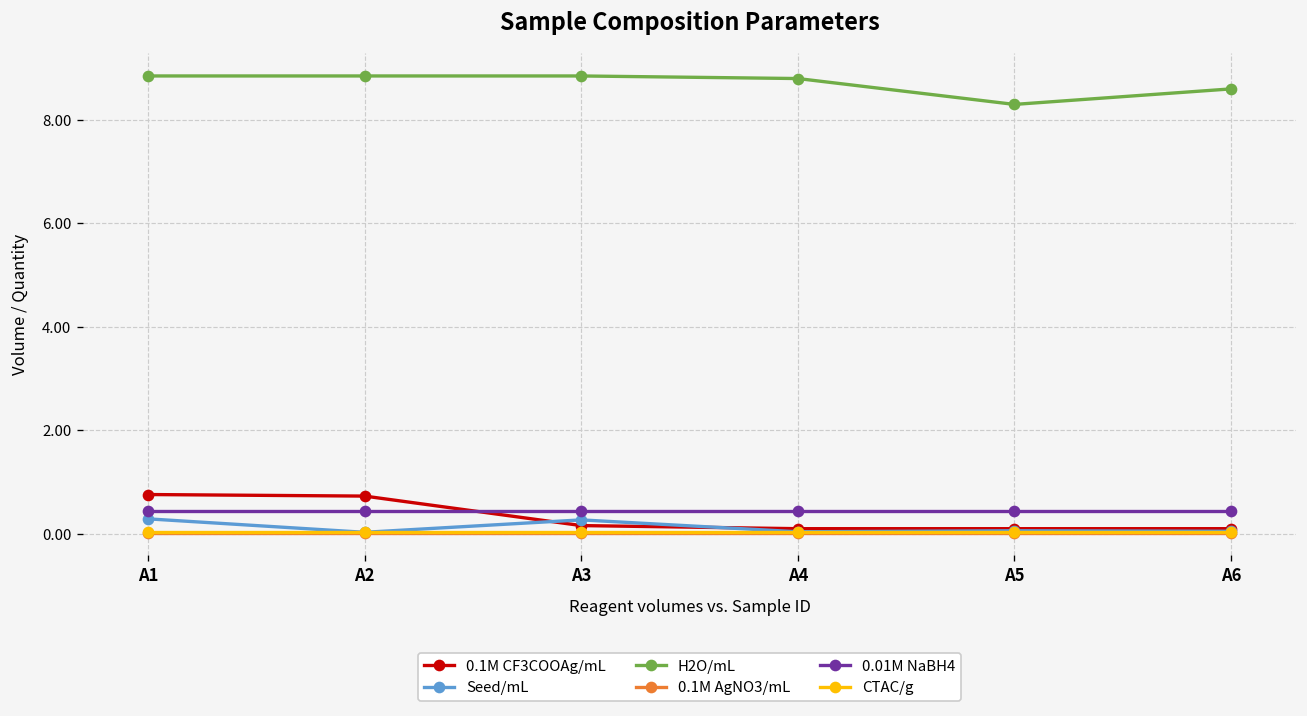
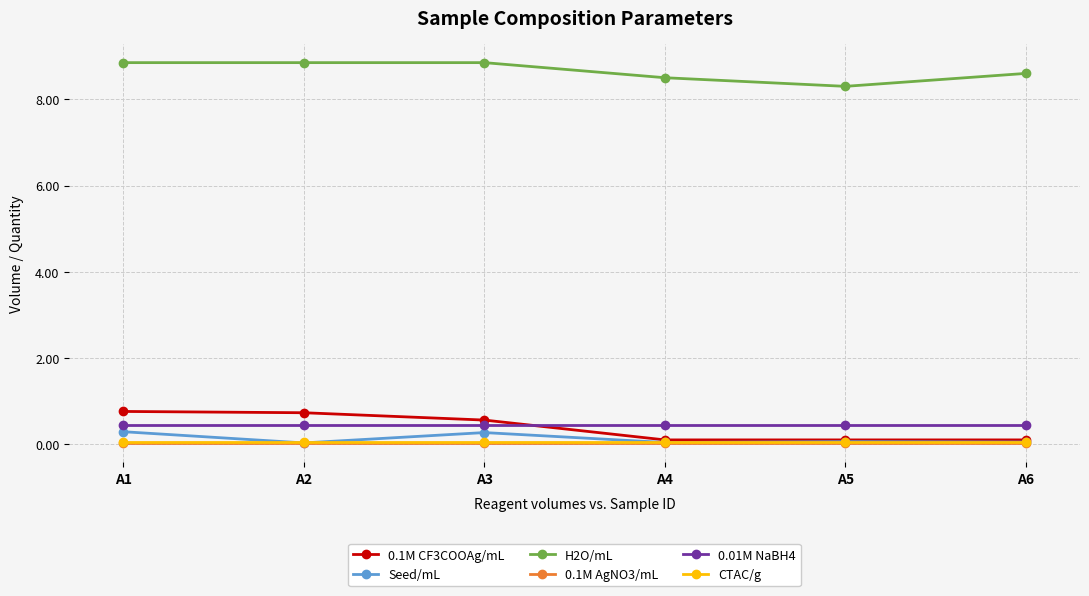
0.1M CF3COOAg/mL, A3: 0.2 -> 0.6
H2O/mL, A4: 8.8 -> 8.5
